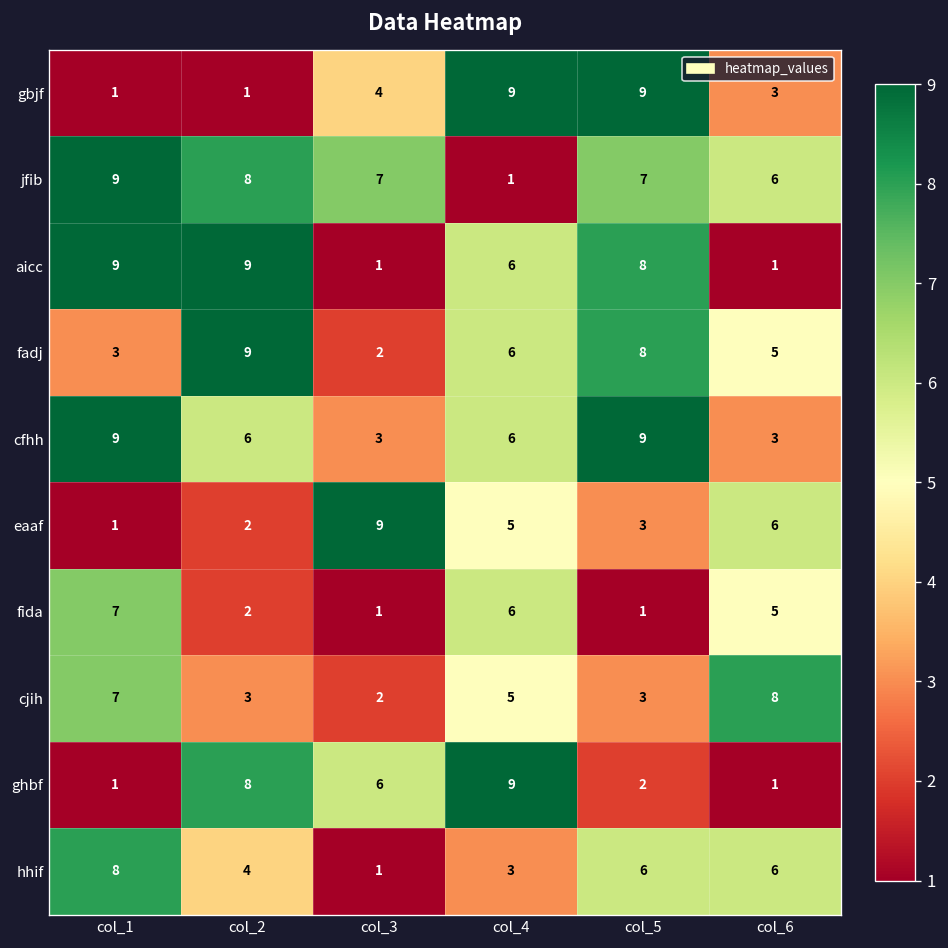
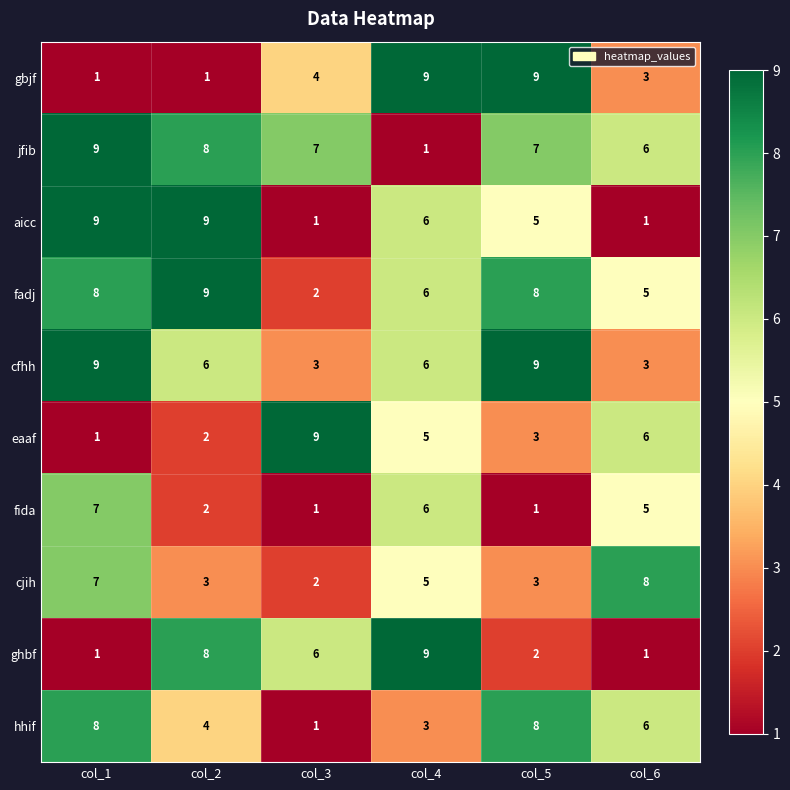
aicc, col_5: 8 -> 5
fadj, col_1: 3 -> 8
hhif, col_5: 6 -> 8
